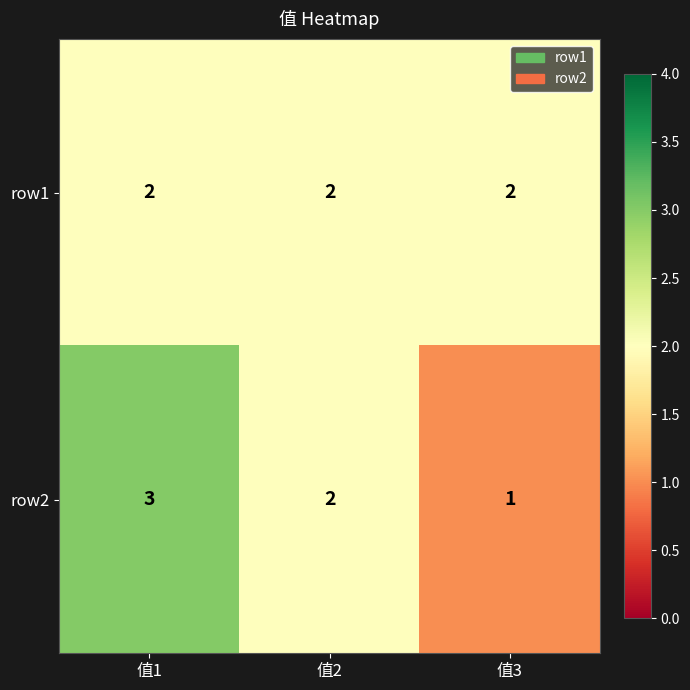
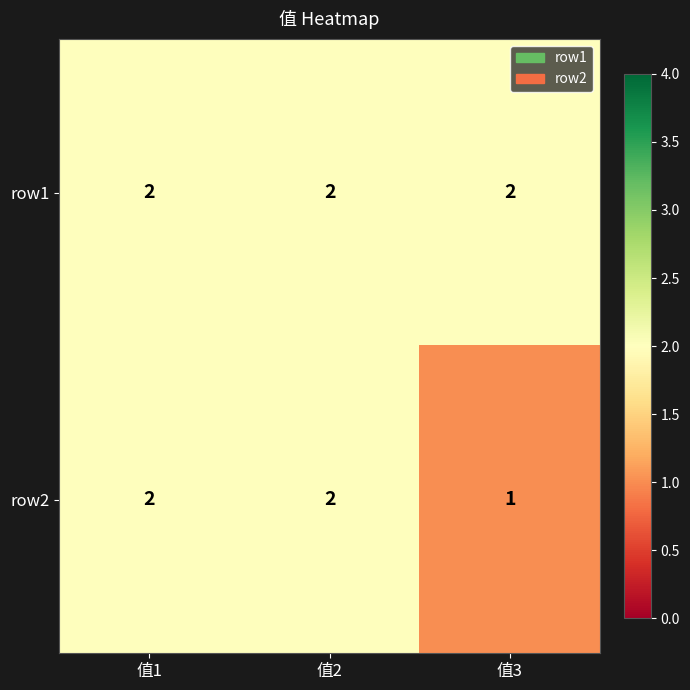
row2, 值1: 3 -> 2
